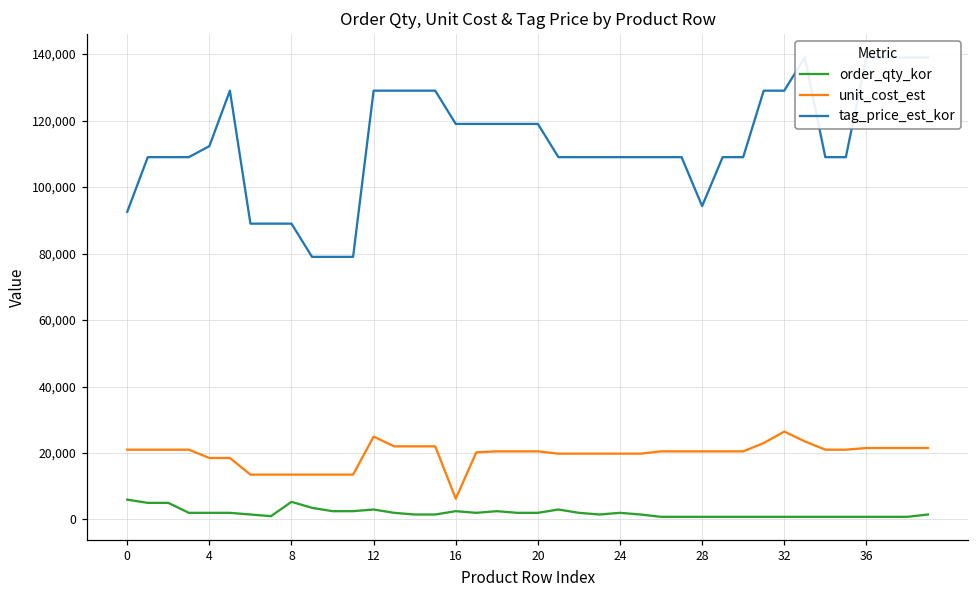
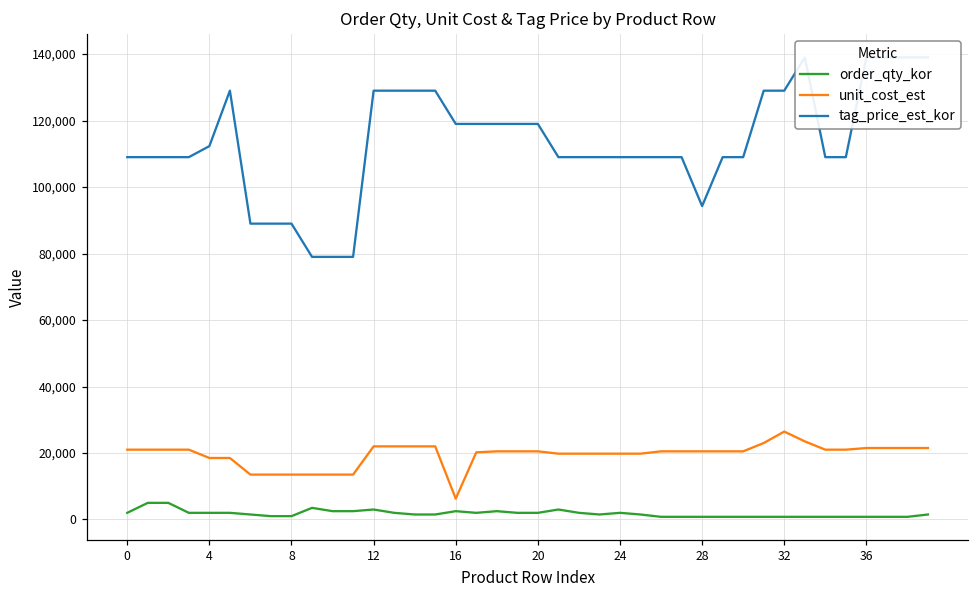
order_qty_kor, 0: 6,000 -> 2,000
tag_price_est_kor, 0: 93,000 -> 109,000
order_qty_kor, 8: 5,000 -> 1,000
unit_cost_est, 12: 25,000 -> 22,000
